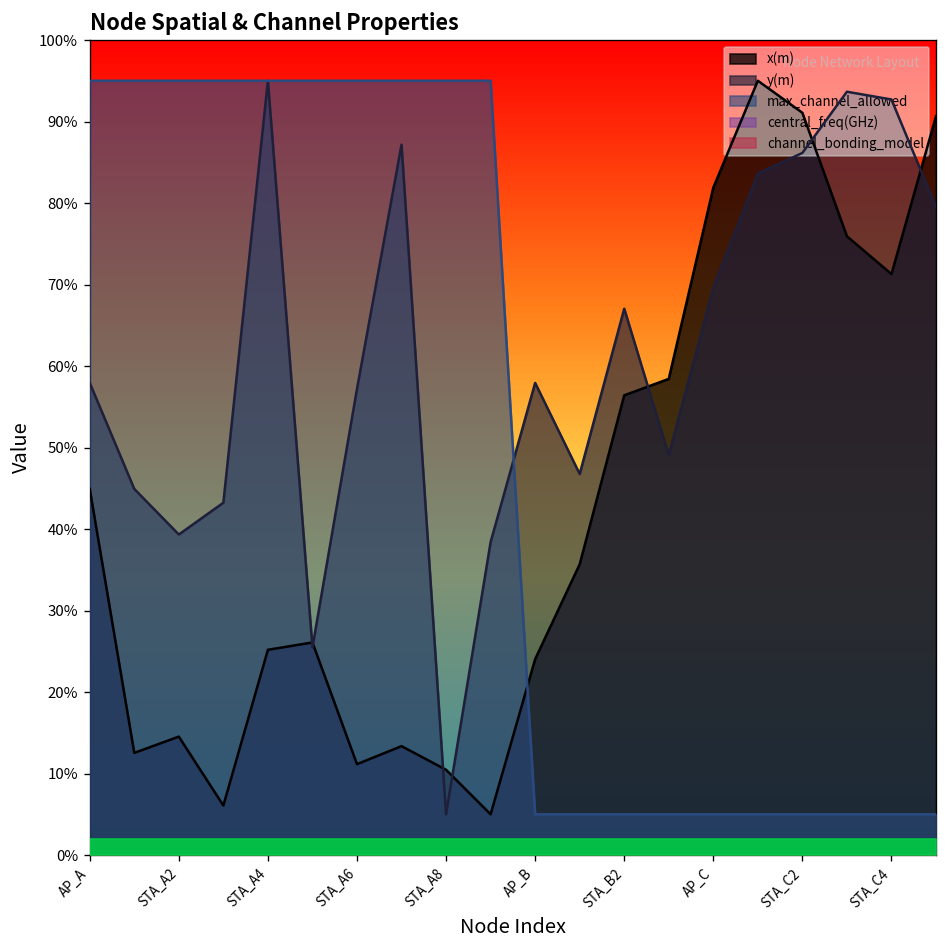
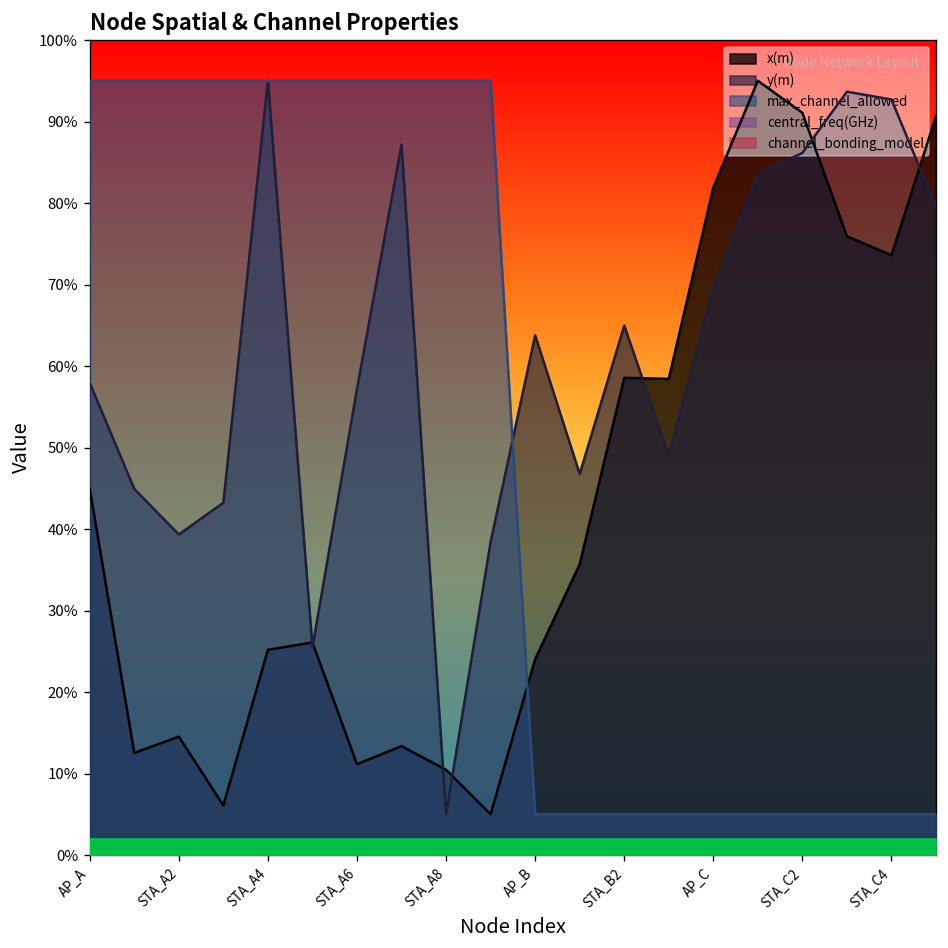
y(m), AP_B: 58% -> 64%
x(m), STA_B2: 56% -> 59%
y(m), STA_B2: 67% -> 65%
x(m), STA_C4: 71% -> 74%
